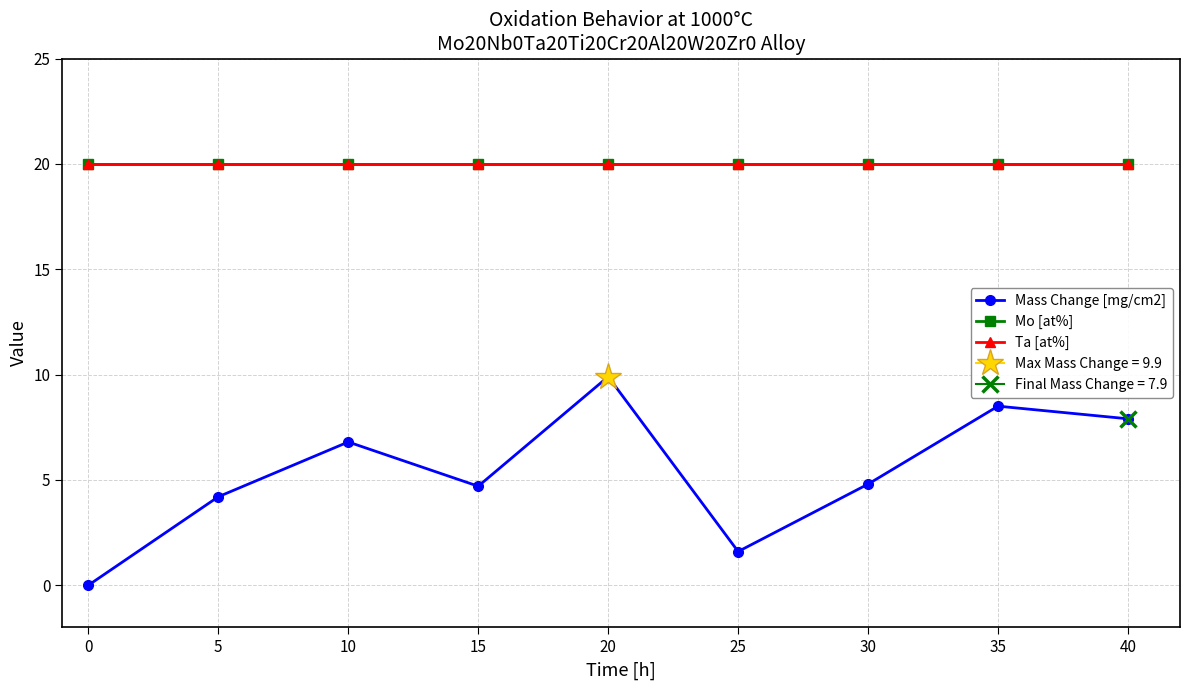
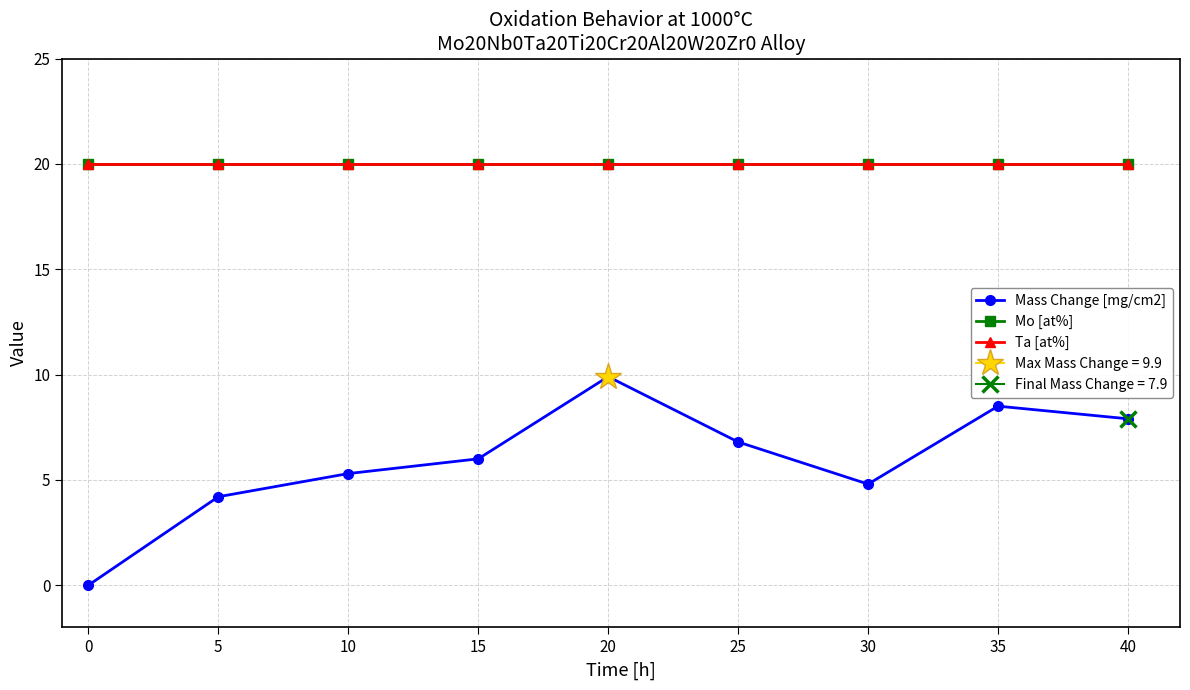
Mass Change [mg/cm2], 10: 6.8 -> 5.3
Mass Change [mg/cm2], 15: 4.7 -> 6.0
Mass Change [mg/cm2], 25: 1.6 -> 6.8
